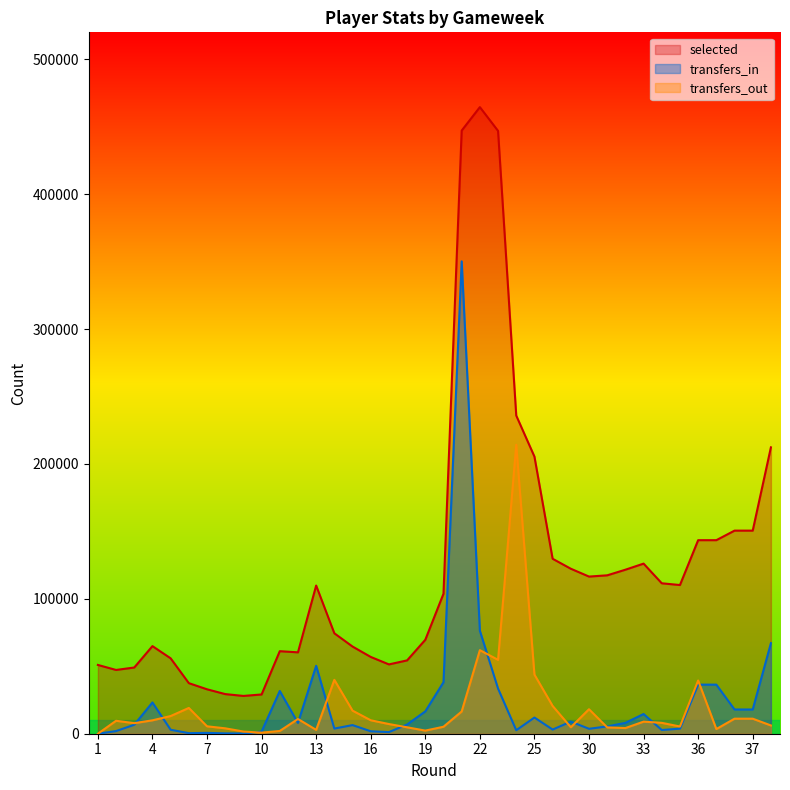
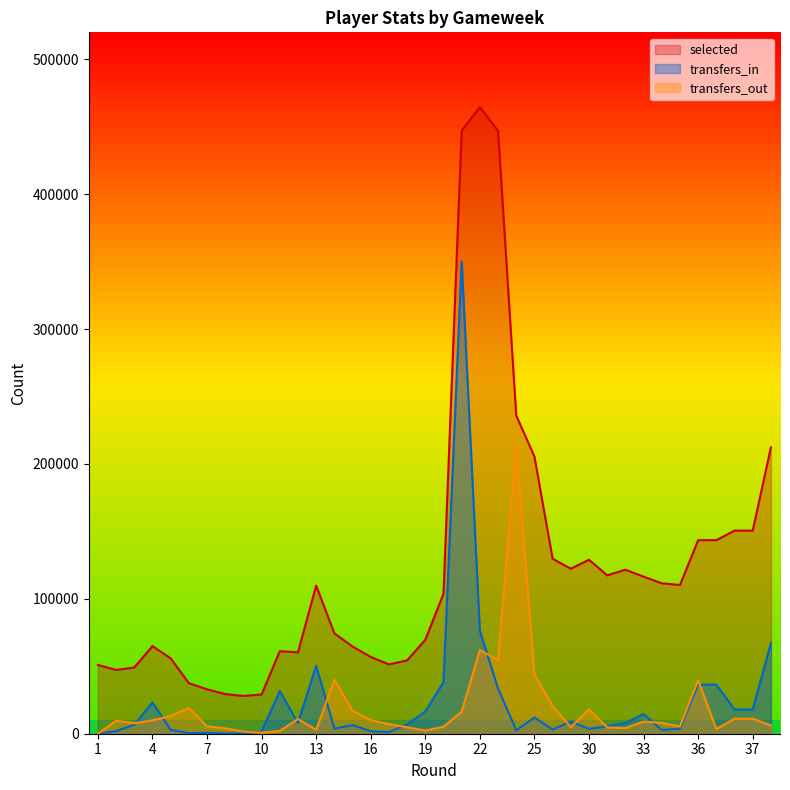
selected, 30: 117000 -> 129000
selected, 33: 126000 -> 116000
